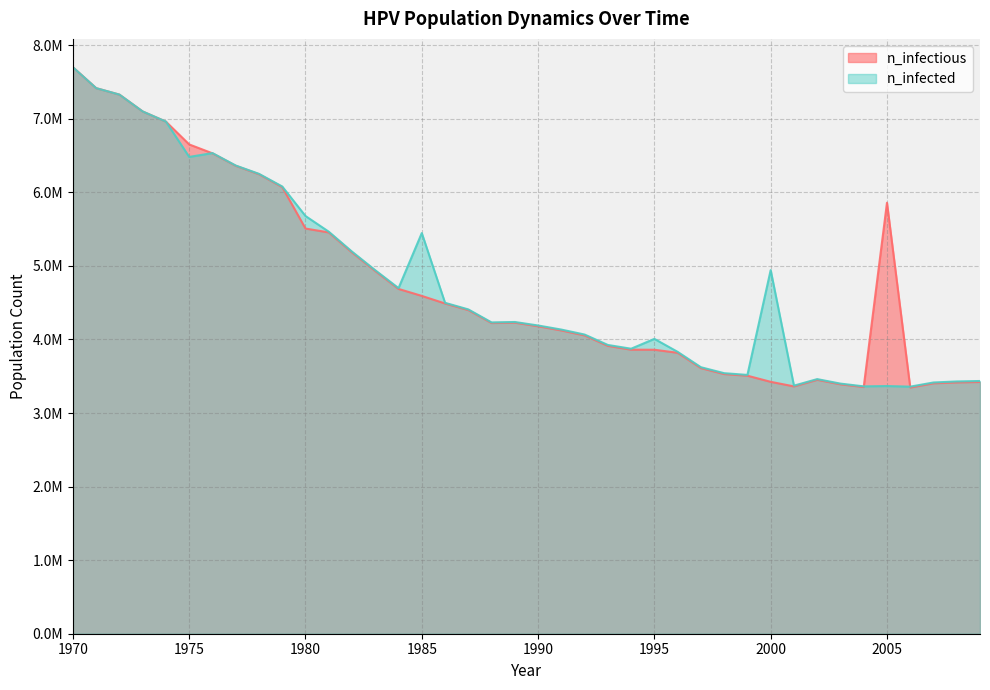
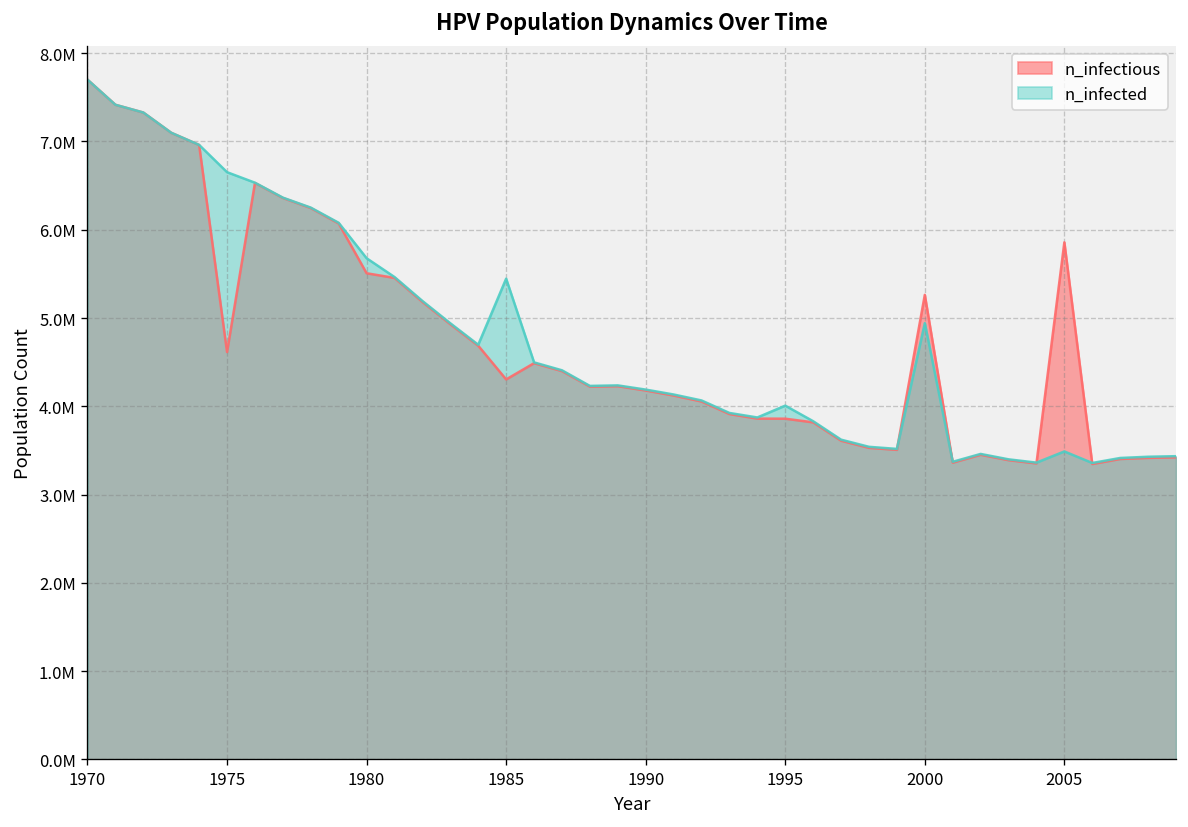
n_infectious, 1975: 6700000 -> 4600000
n_infected, 1975: 6500000 -> 6700000
n_infectious, 1985: 4600000 -> 4300000
n_infectious, 2000: 3400000 -> 5300000
n_infected, 2005: 3400000 -> 3500000
